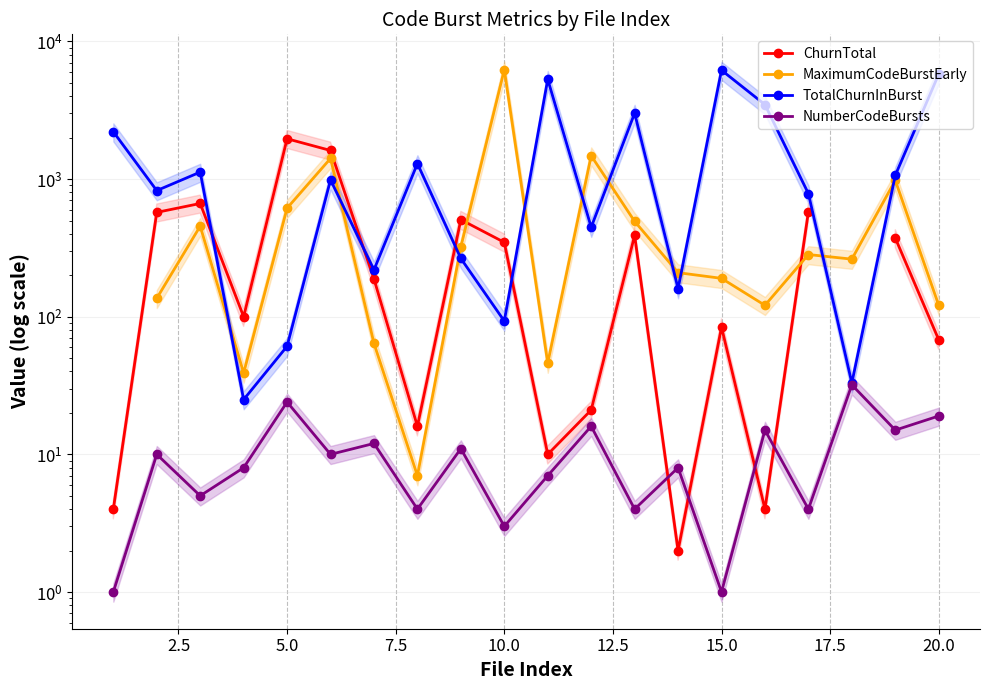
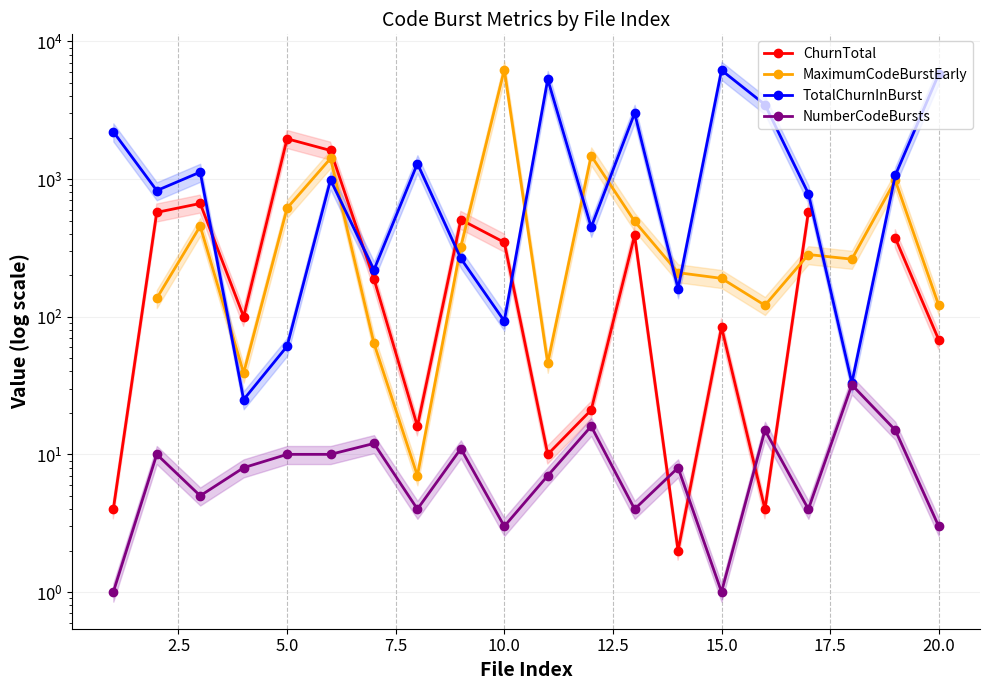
NumberCodeBursts, 5.0: 24 -> 10
NumberCodeBursts, 20.0: 19 -> 3
